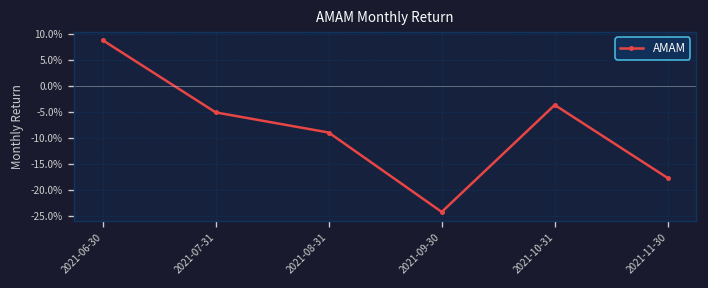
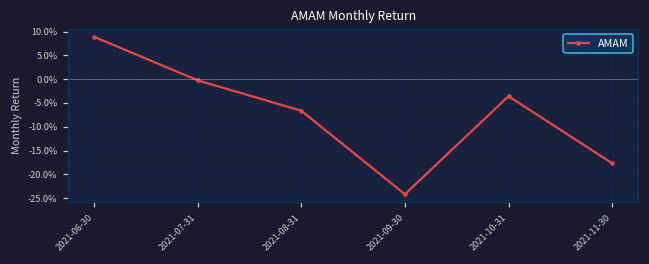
2021-07-31: -5% -> 0%
2021-08-31: -9% -> -7%
